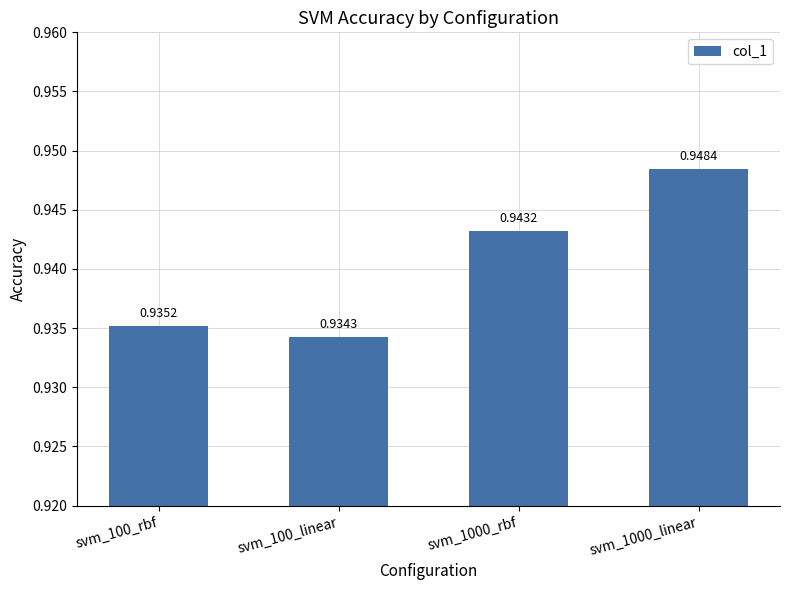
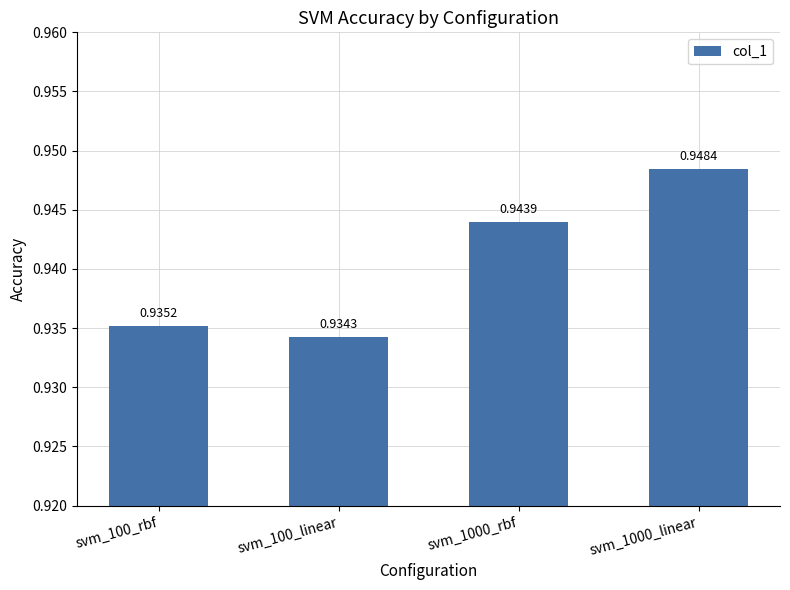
svm_1000_rbf: 0.9432 -> 0.9439
